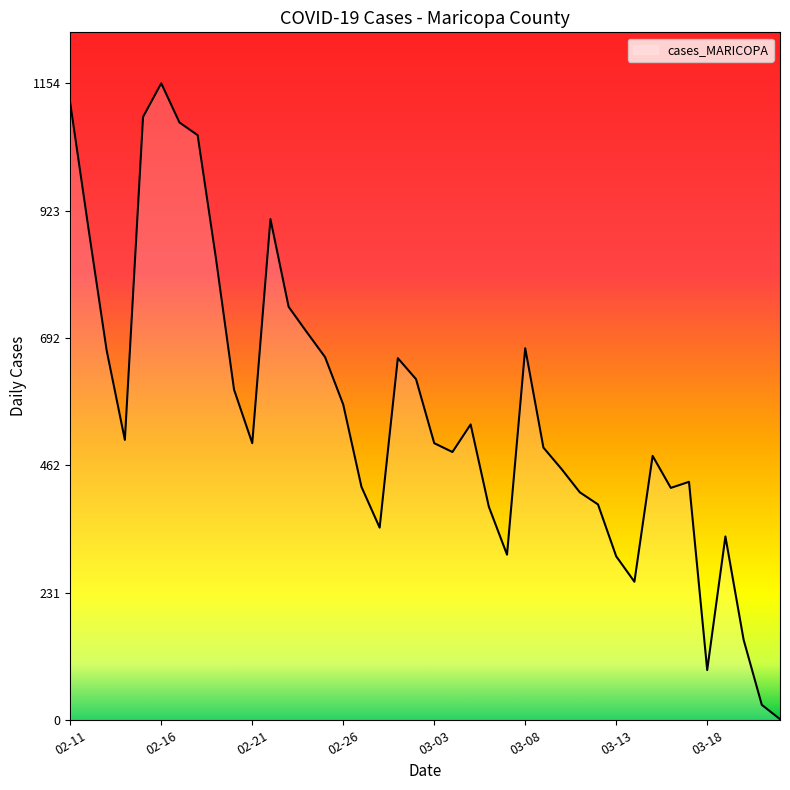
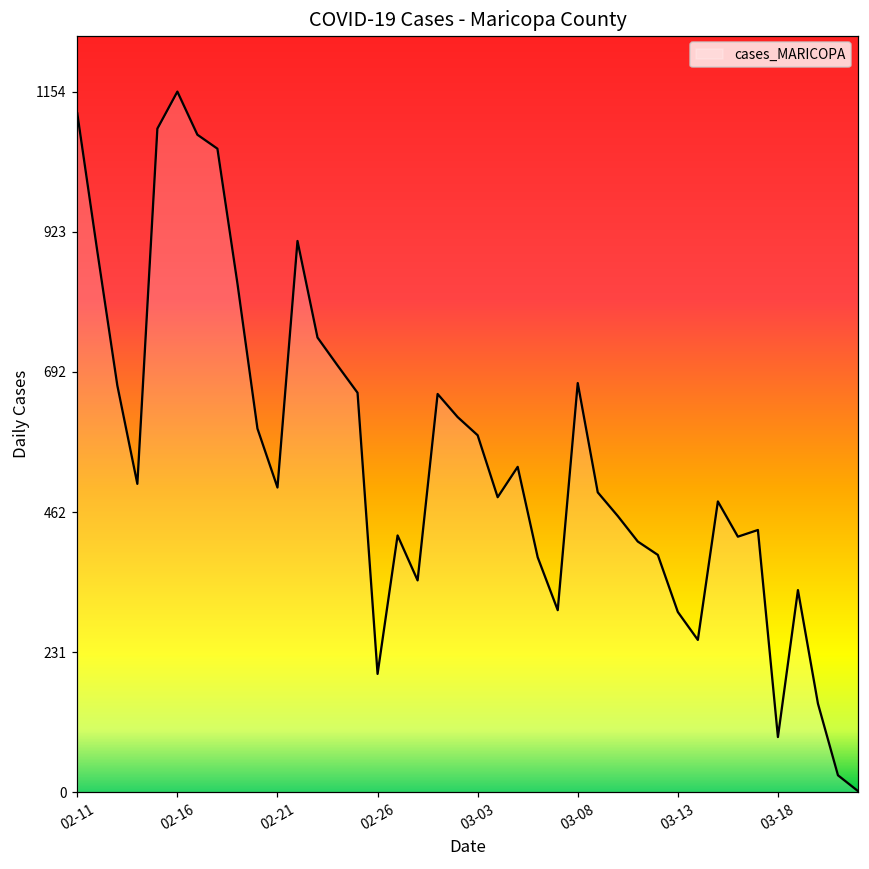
02-26: 570 -> 200
03-03: 500 -> 590
